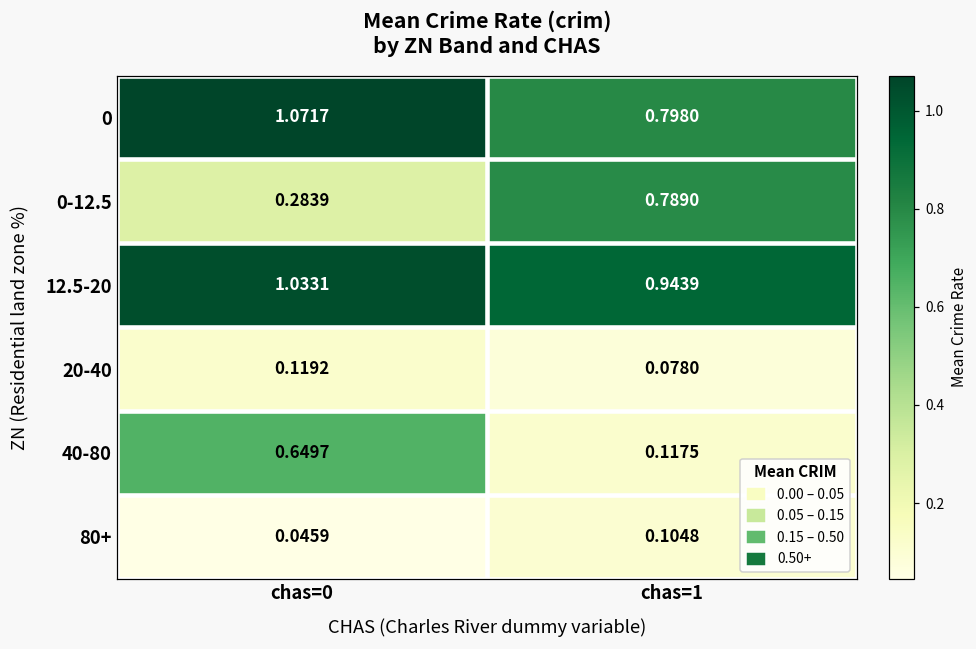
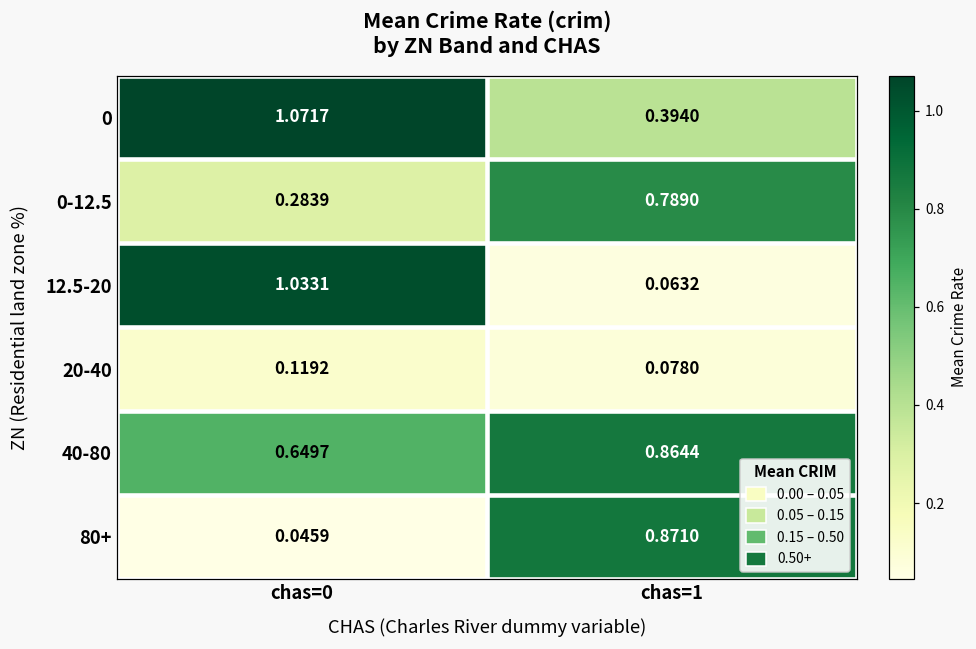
0, chas=1: 0.7980 -> 0.3940
12.5-20, chas=1: 0.9439 -> 0.0632
40-80, chas=1: 0.1175 -> 0.8644
80+, chas=1: 0.1048 -> 0.8710
